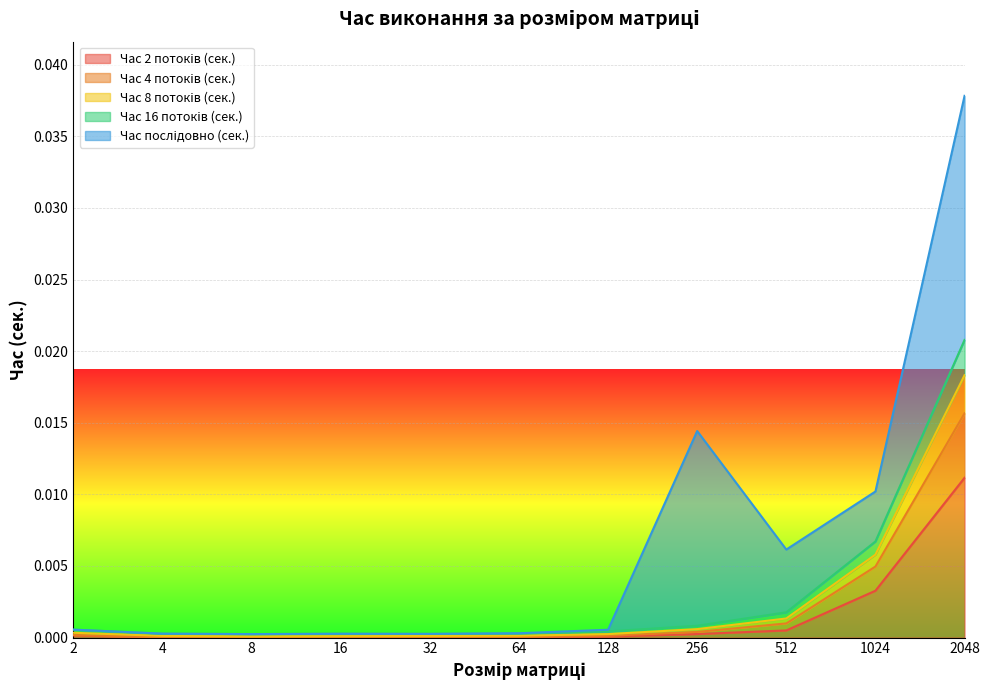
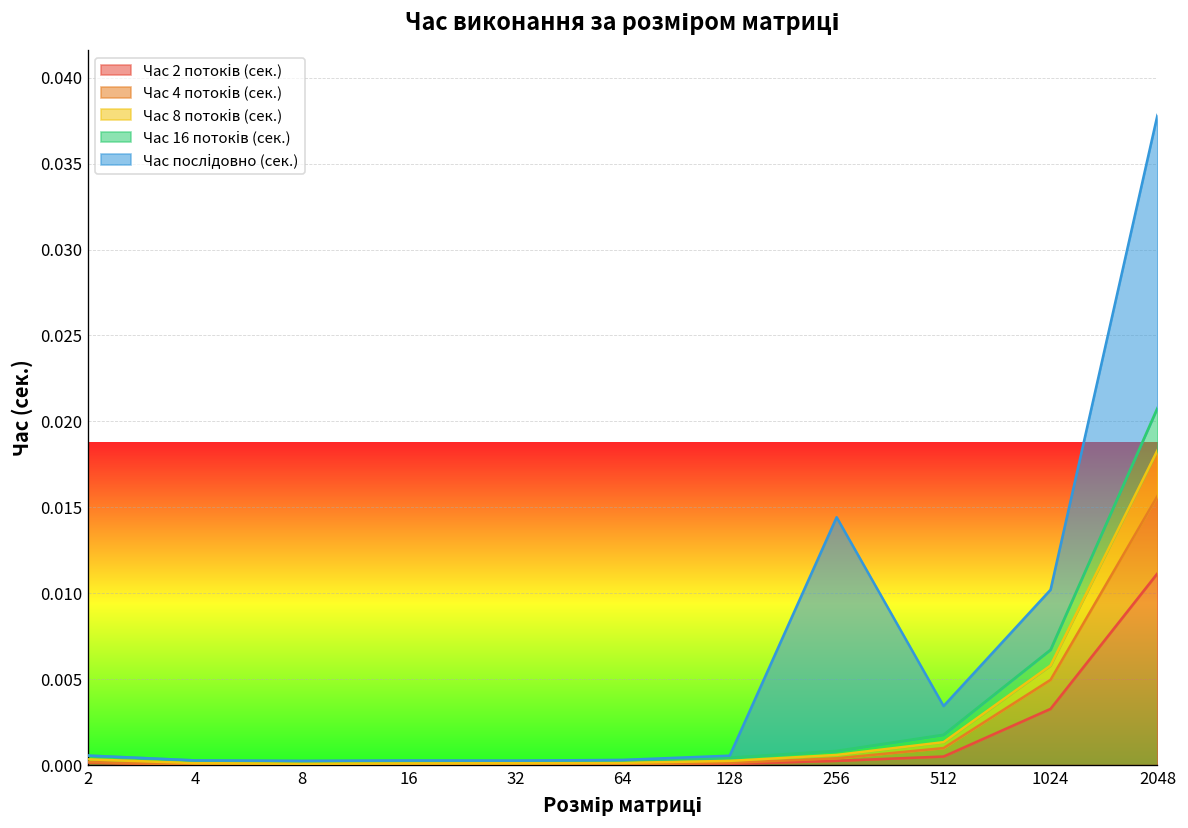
Час послідовно (сек.), 512: 0.0044 -> 0.0017
